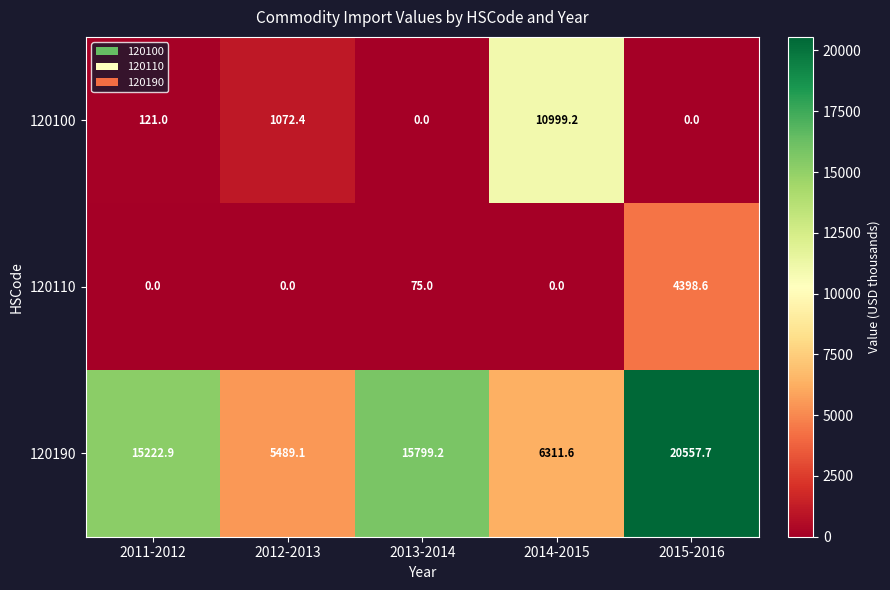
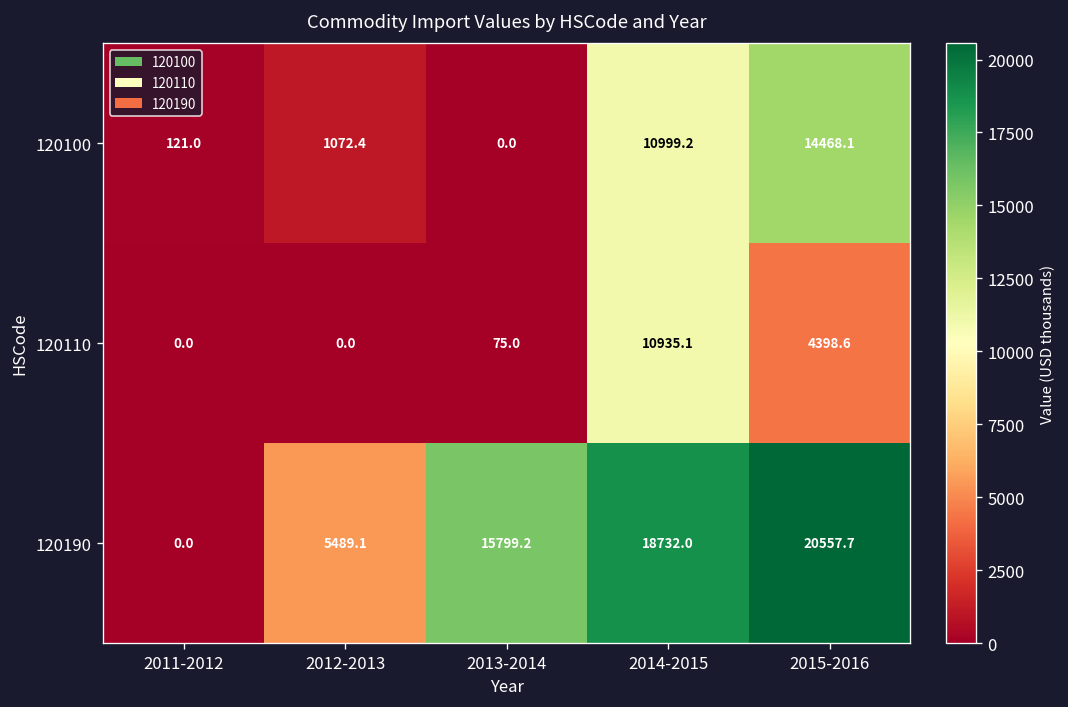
120100, 2015-2016: 0.0 -> 14468.1
120110, 2014-2015: 0.0 -> 10935.1
120190, 2011-2012: 15222.9 -> 0.0
120190, 2014-2015: 6311.6 -> 18732.0
